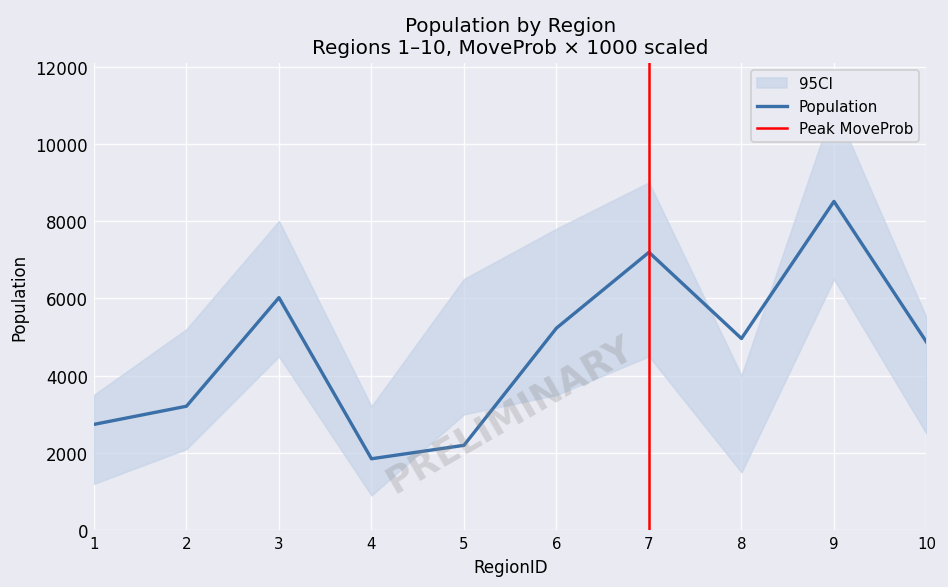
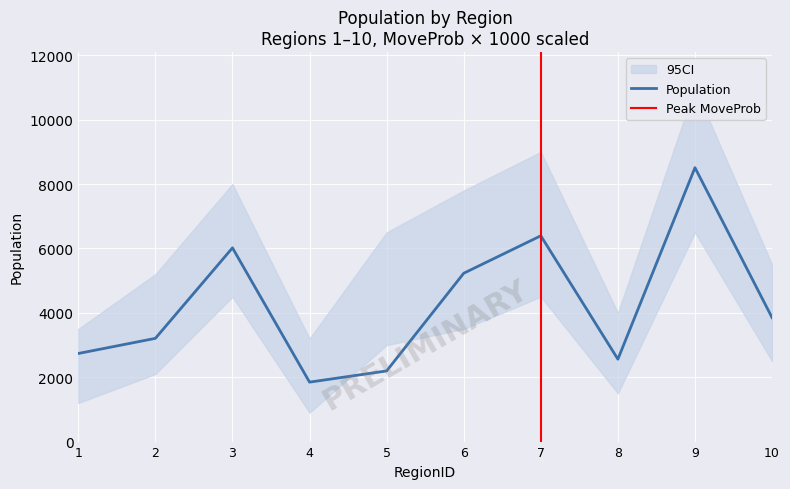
Population, 7: 7200 -> 6400
Population, 8: 5000 -> 2600
Population, 10: 4900 -> 3900
